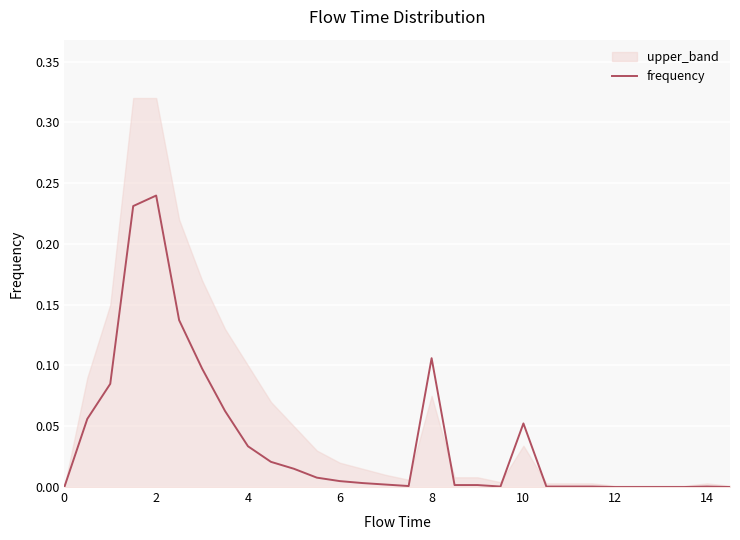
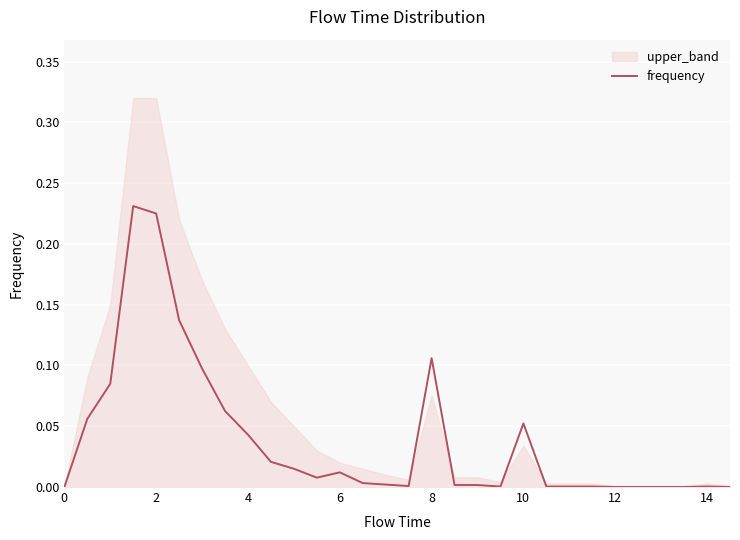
frequency, 2: 0.240 -> 0.225
frequency, 4: 0.034 -> 0.043
frequency, 6: 0.005 -> 0.012
